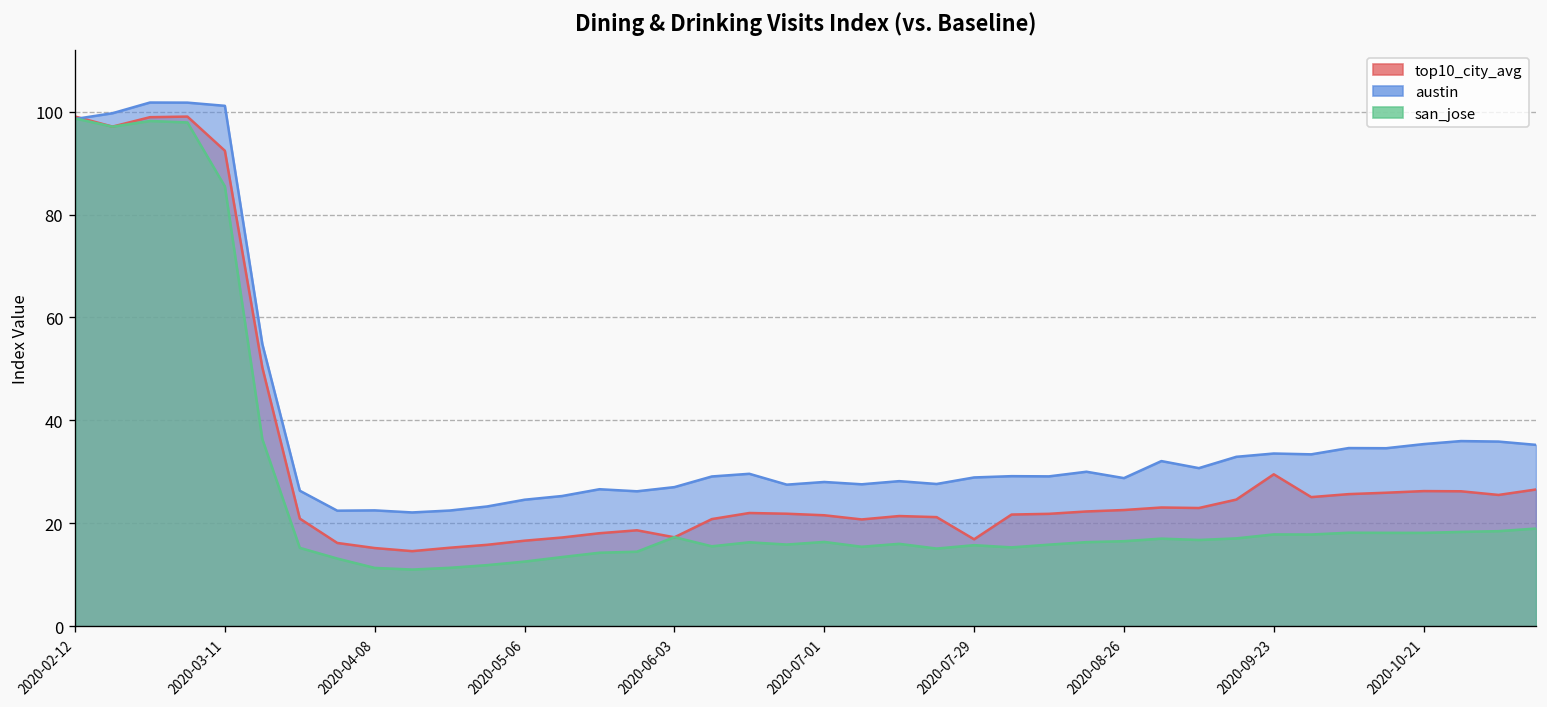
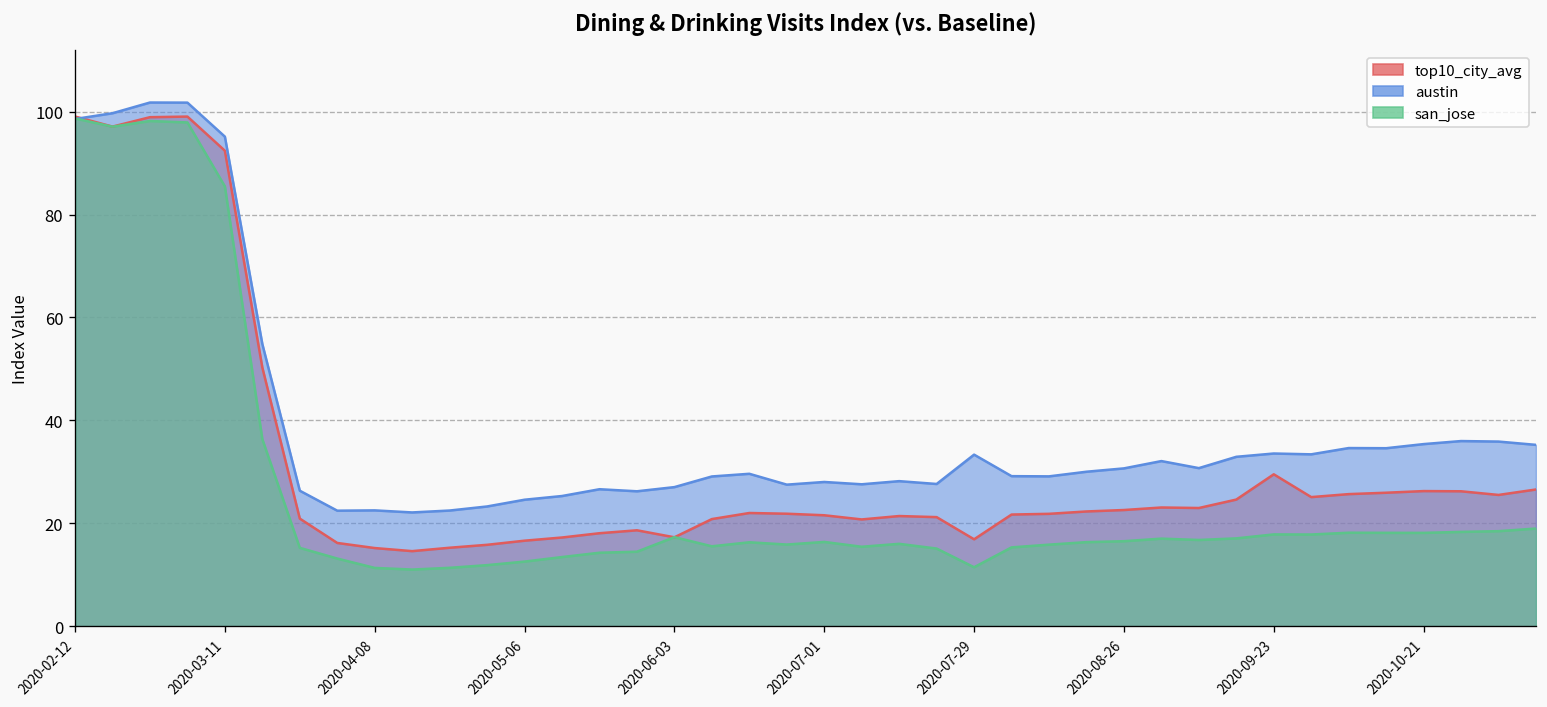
austin, 2020-03-11: 101 -> 95
austin, 2020-07-29: 29 -> 33
san_jose, 2020-07-29: 16 -> 11
austin, 2020-08-26: 29 -> 31
